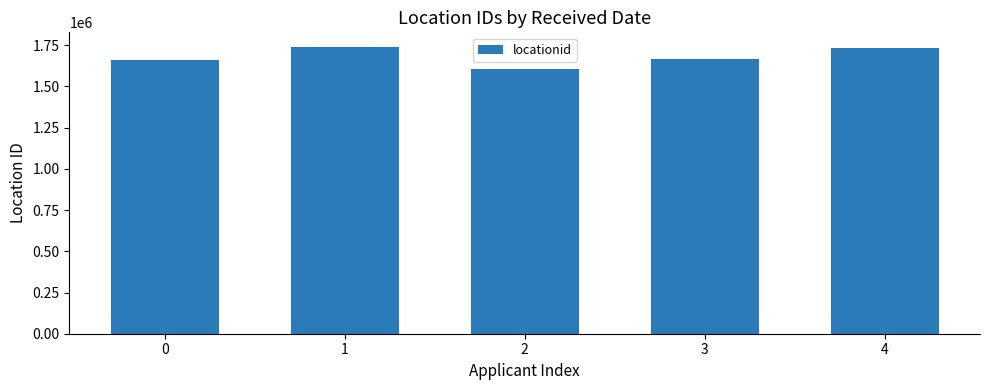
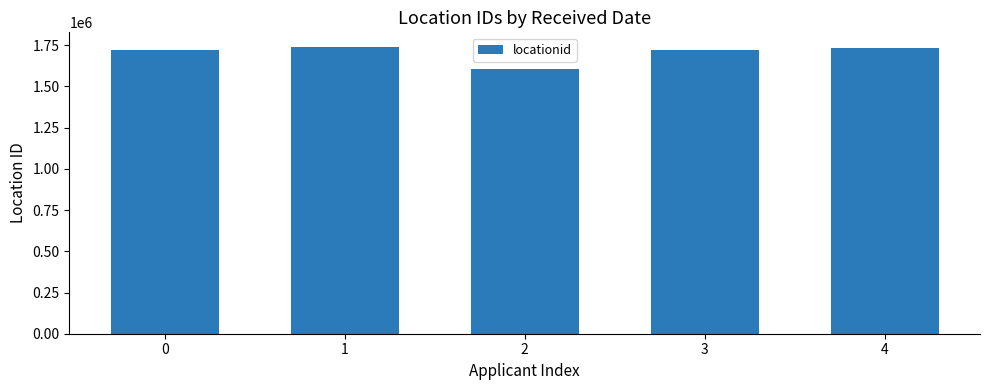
0: 1660000 -> 1720000
3: 1670000 -> 1720000
